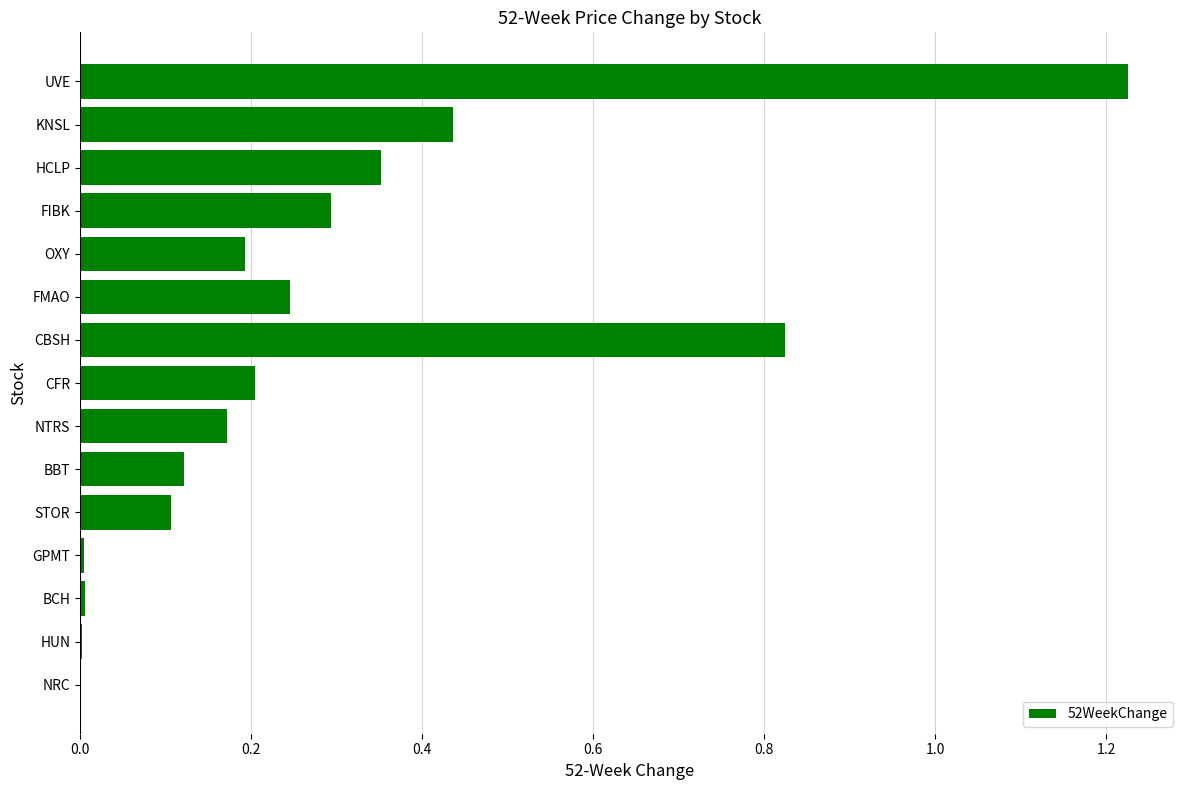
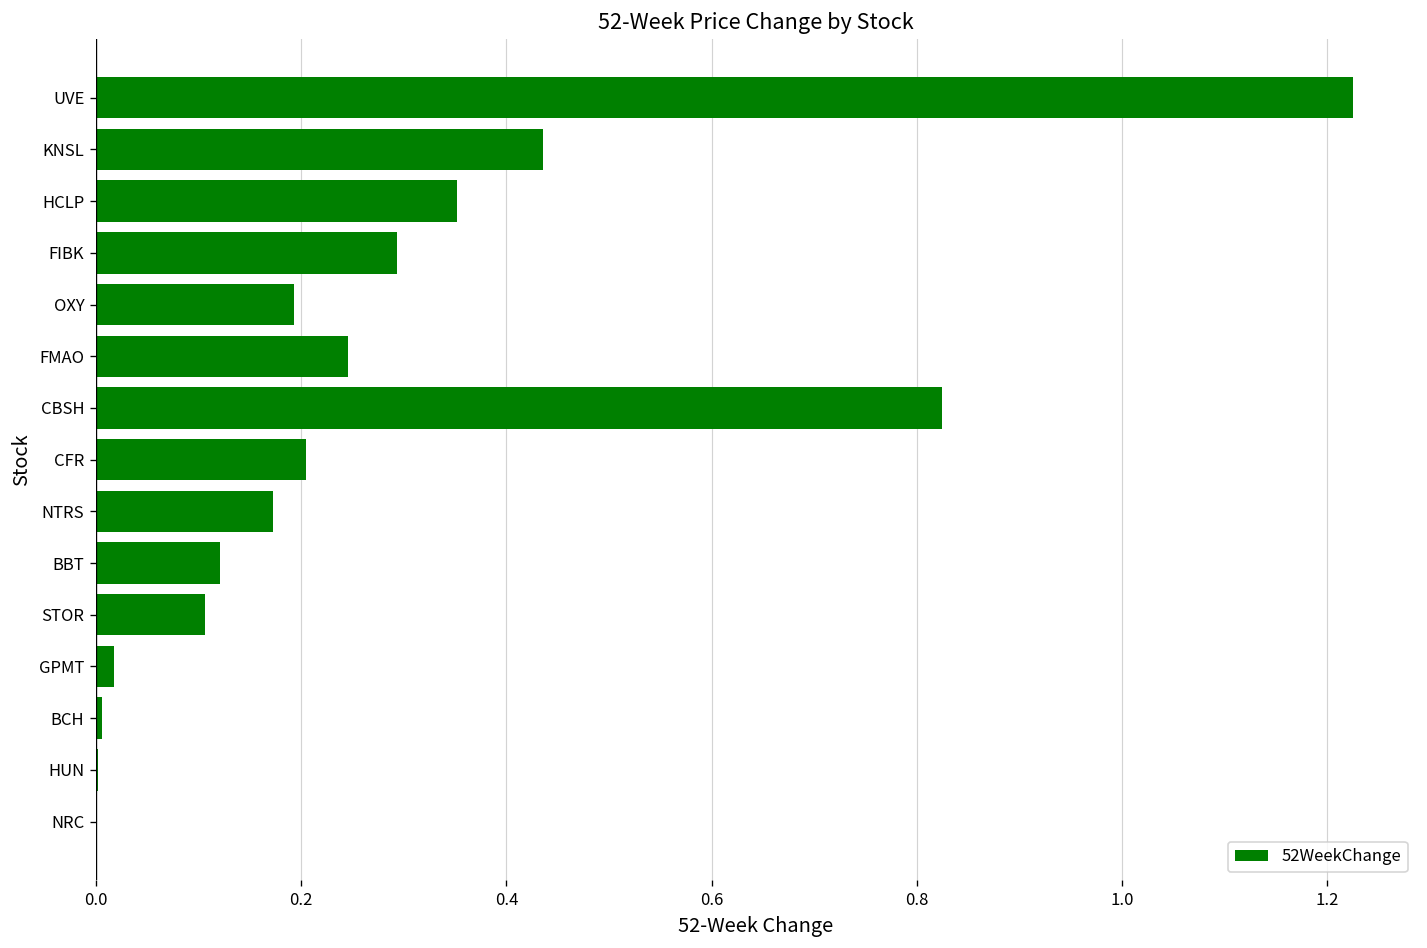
GPMT: 0.01 -> 0.02
